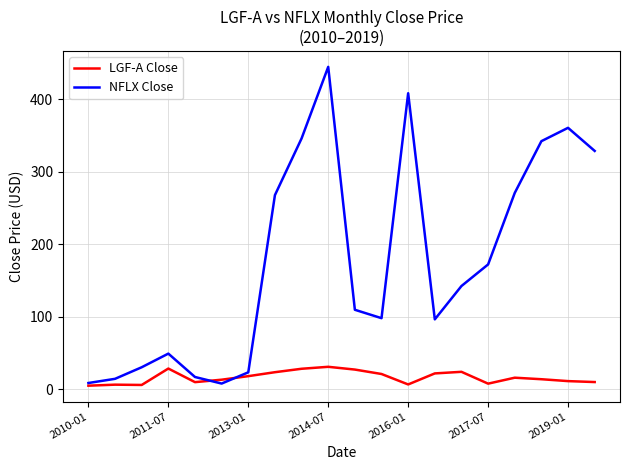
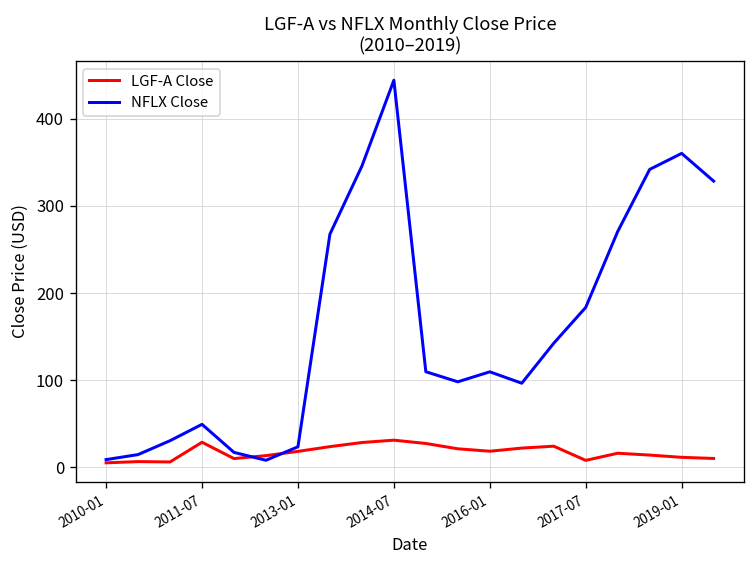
LGF-A Close, 2016-01: 10 -> 20
NFLX Close, 2016-01: 410 -> 110
NFLX Close, 2017-07: 170 -> 180
